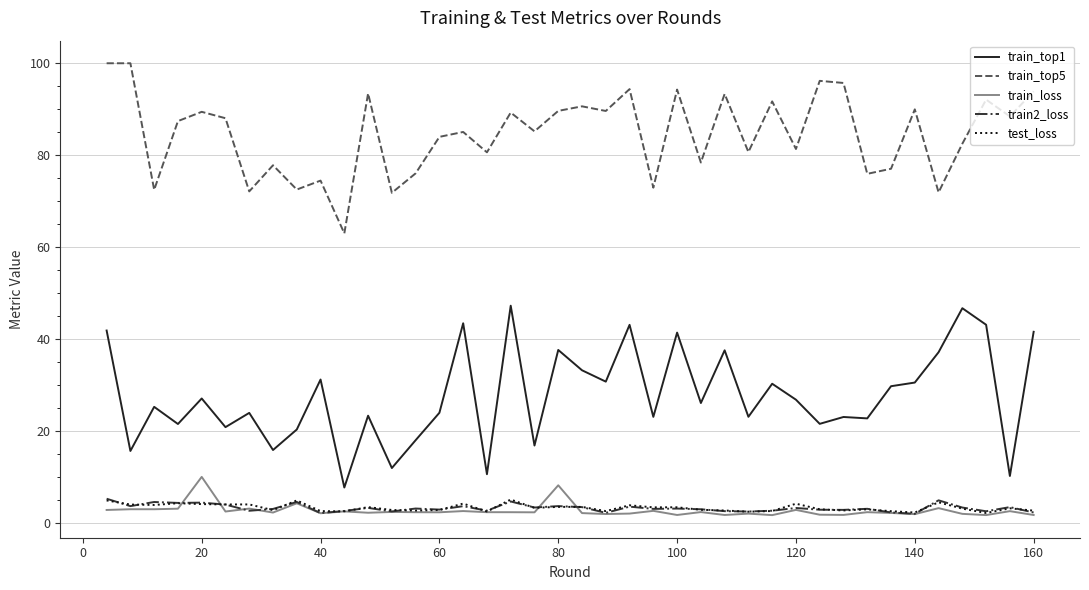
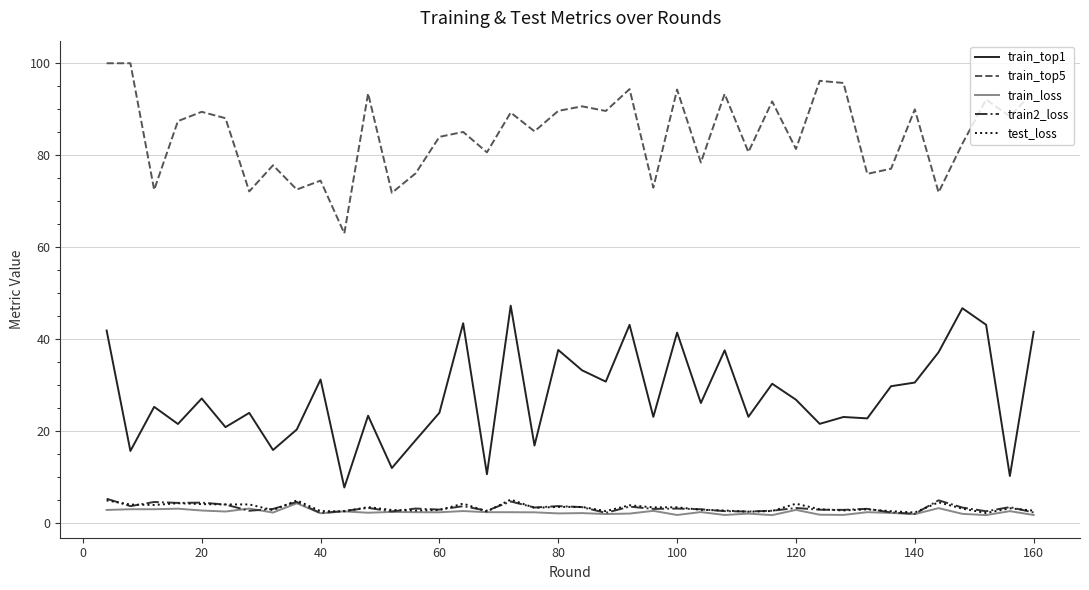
train_loss, 20: 10 -> 3
train_loss, 80: 8 -> 2
